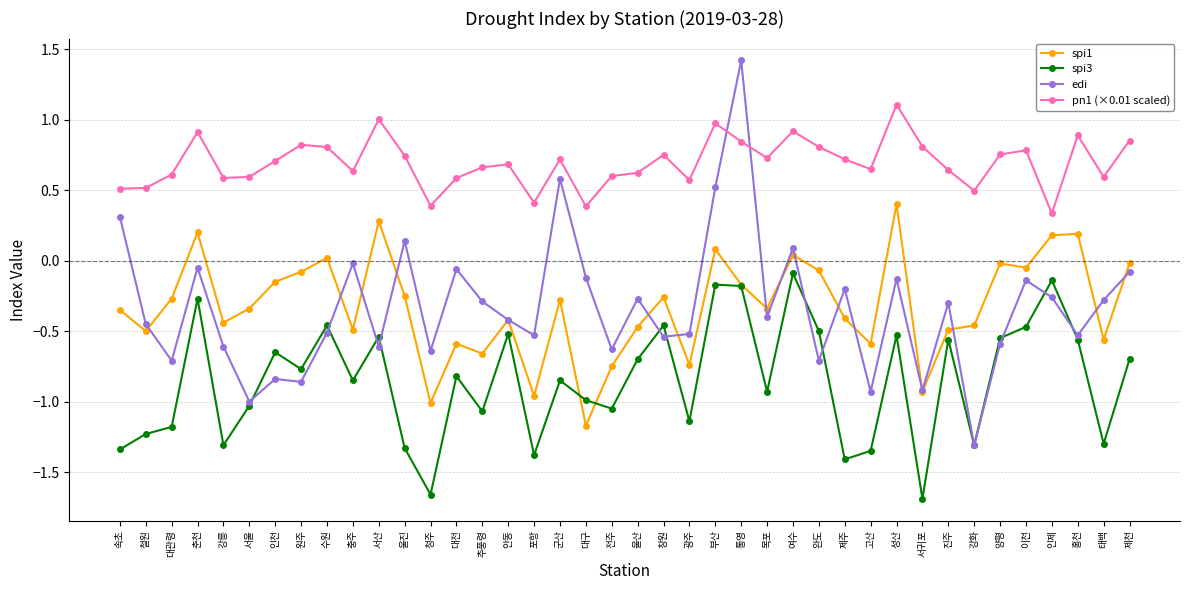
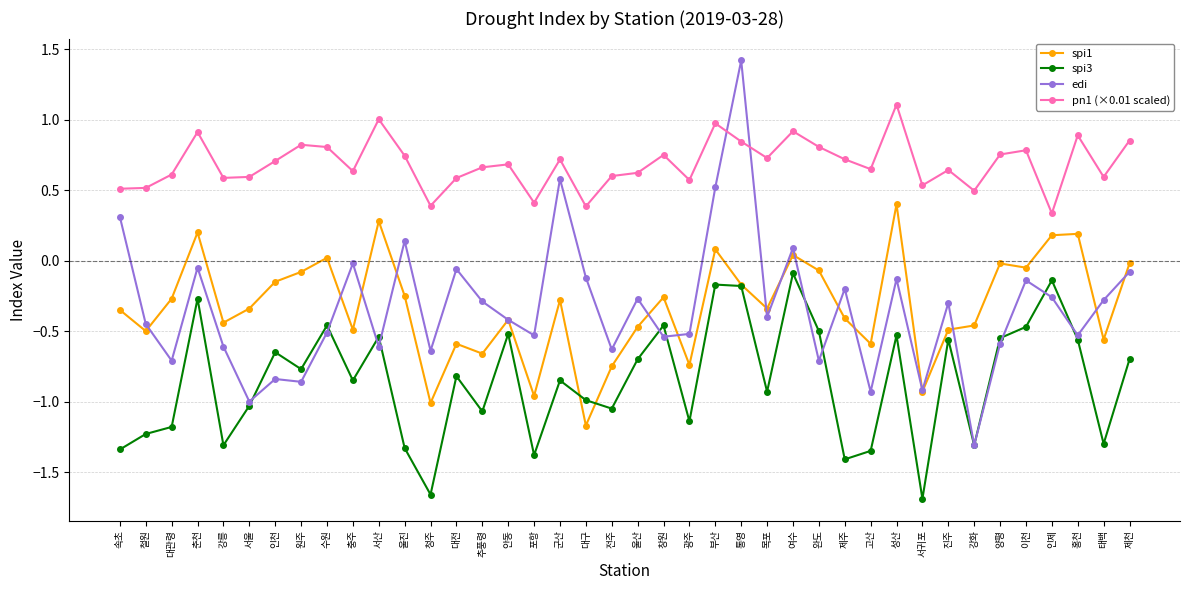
pn1 (×0.01 scaled), 서귀포: 0.81 -> 0.53
